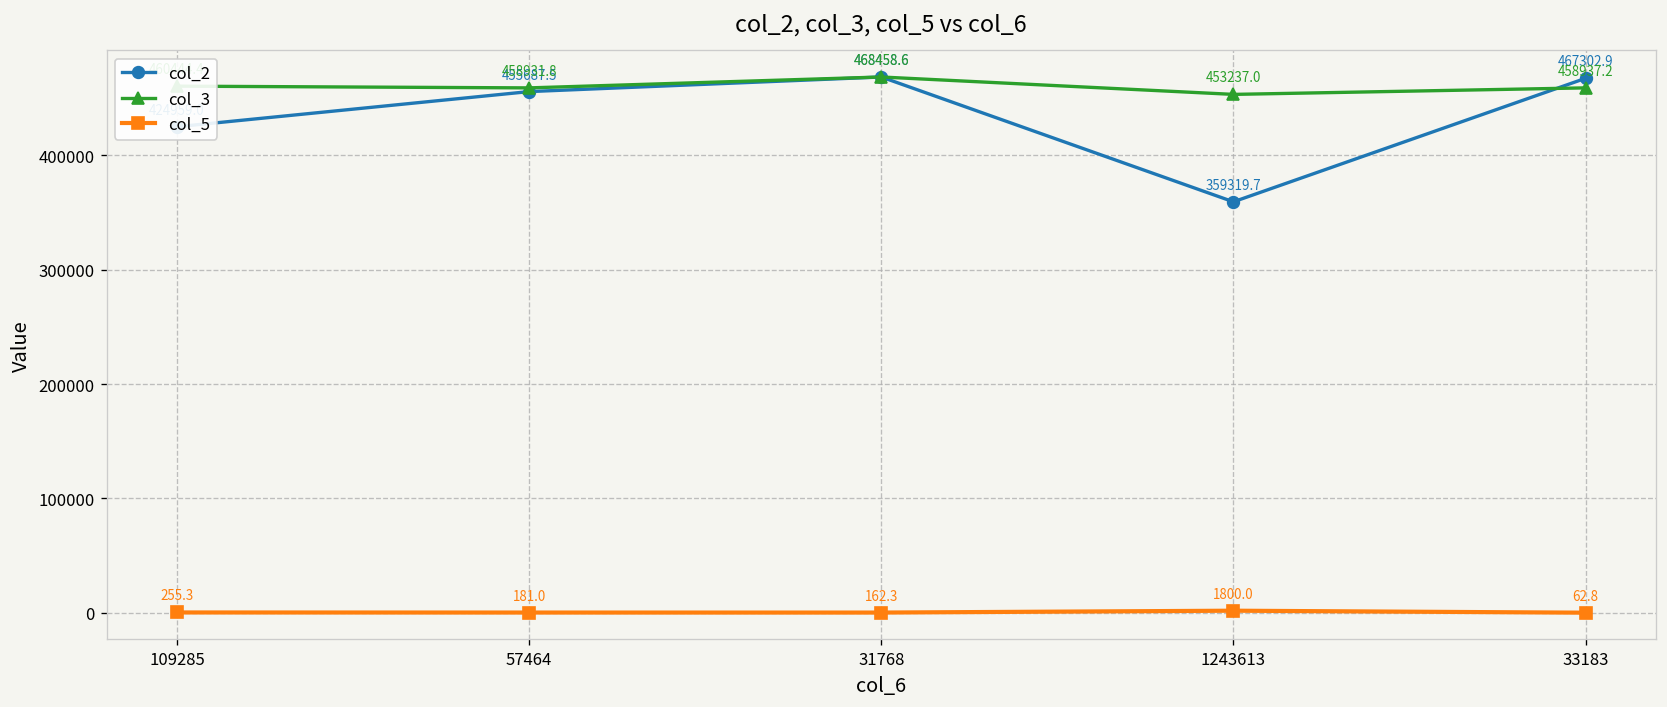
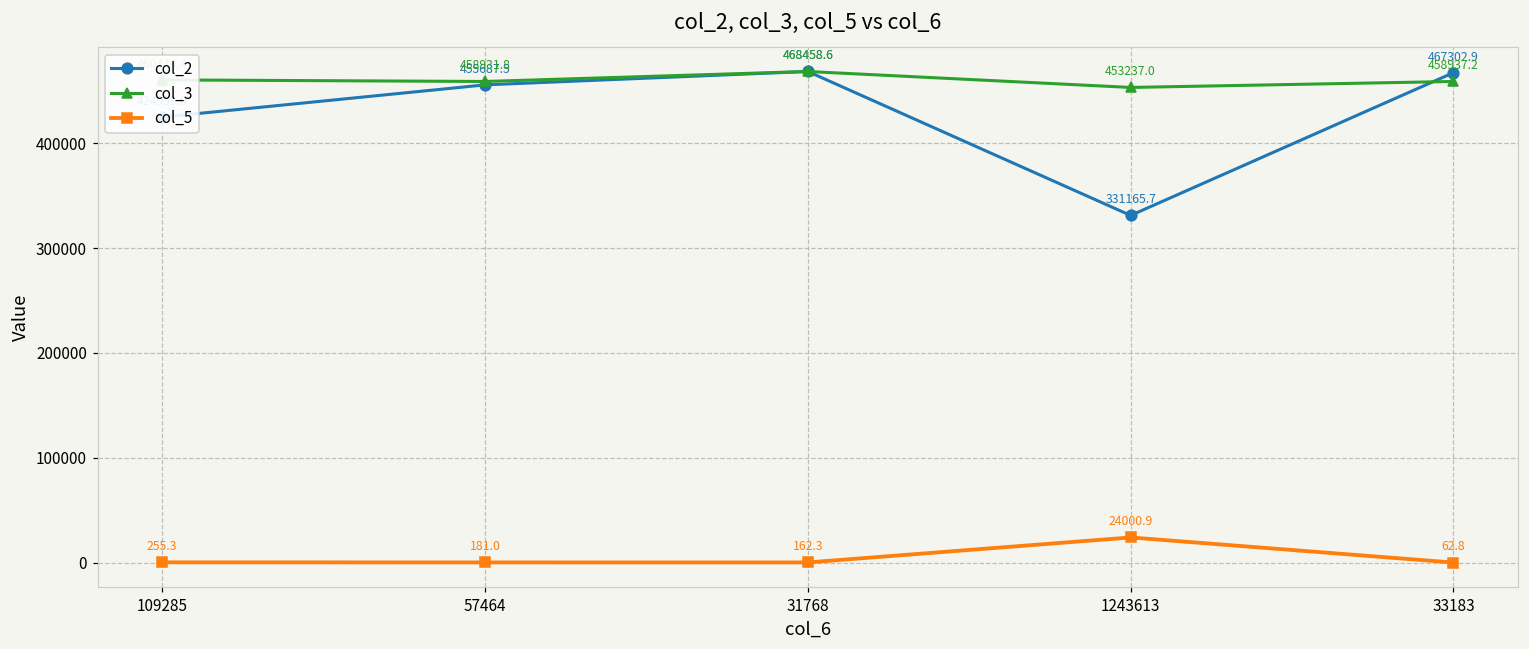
col_2, 1243613: 359319.7 -> 331165.7
col_5, 1243613: 1800.0 -> 24000.9
